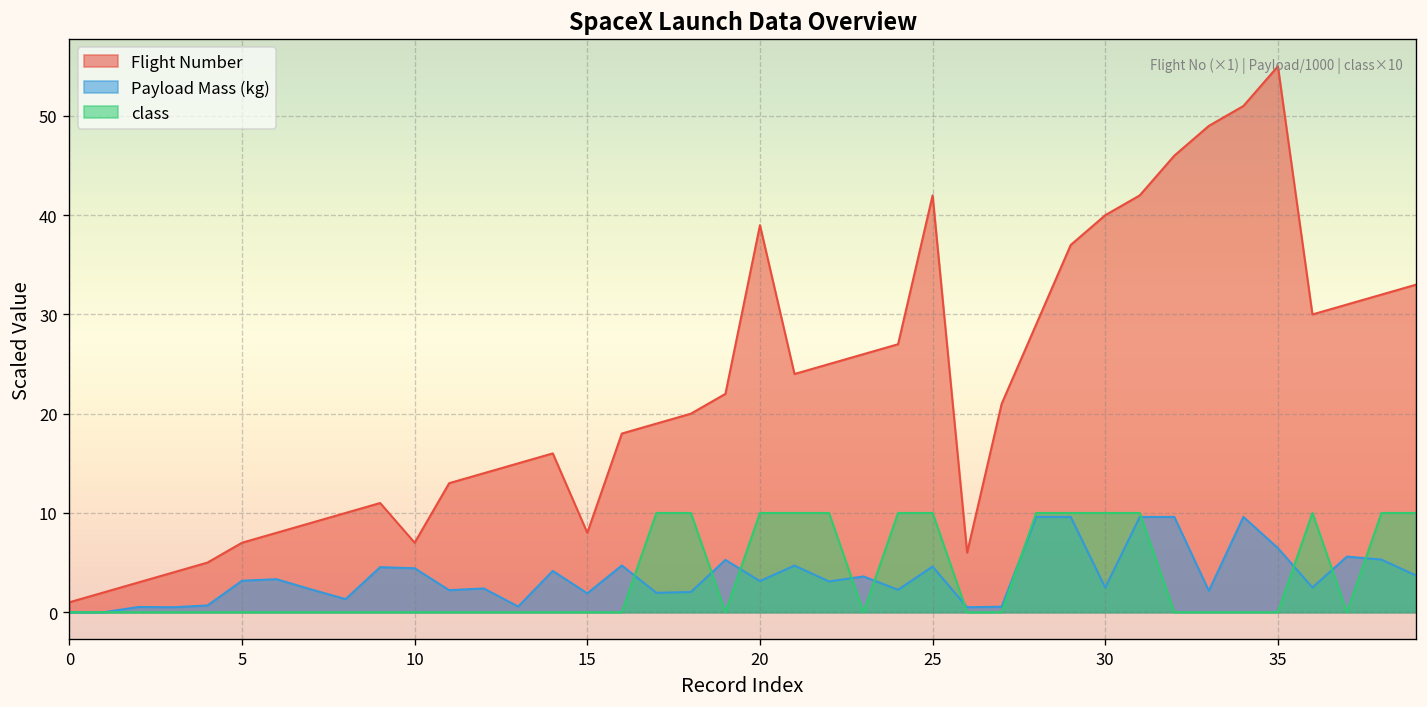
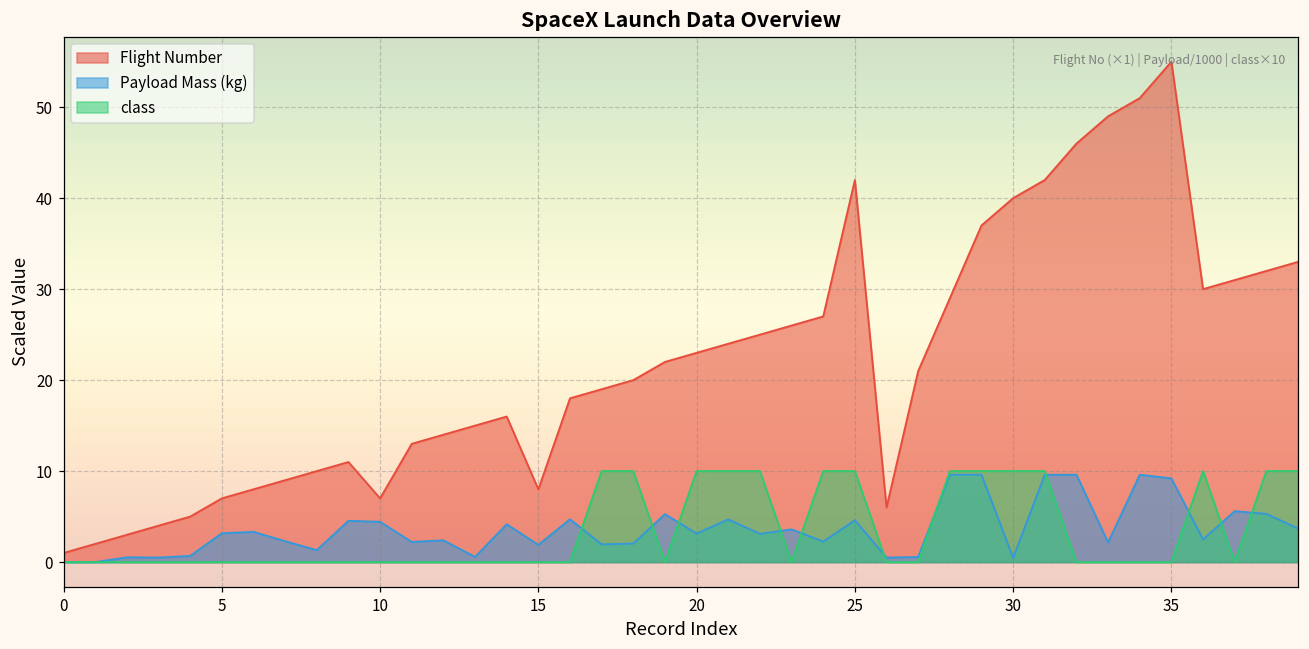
Flight Number, 20: 39 -> 23
Payload Mass (kg), 30: 2 -> 0
Payload Mass (kg), 35: 6 -> 9
